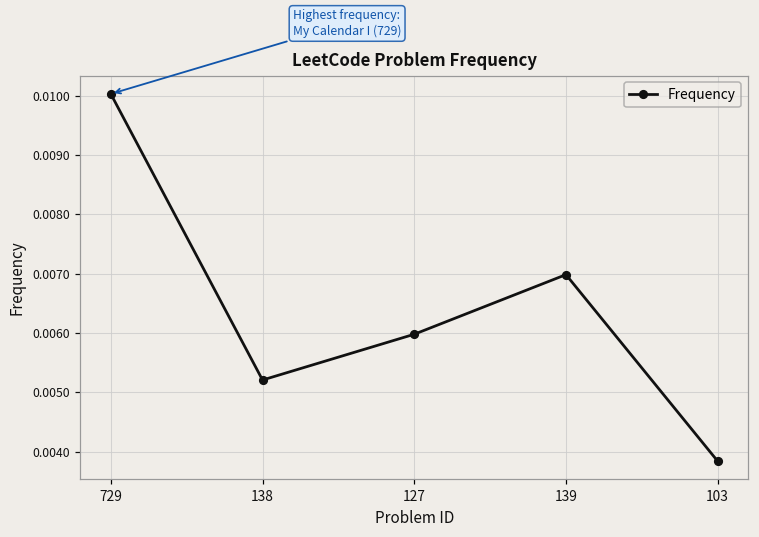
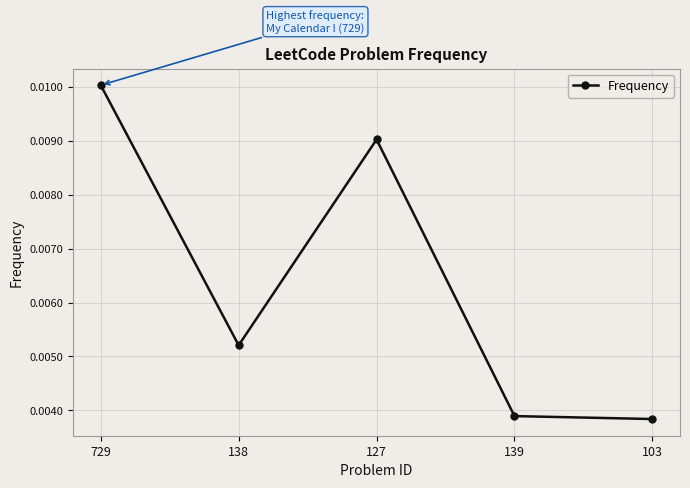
127: 0.0060 -> 0.0090
139: 0.0070 -> 0.0039
